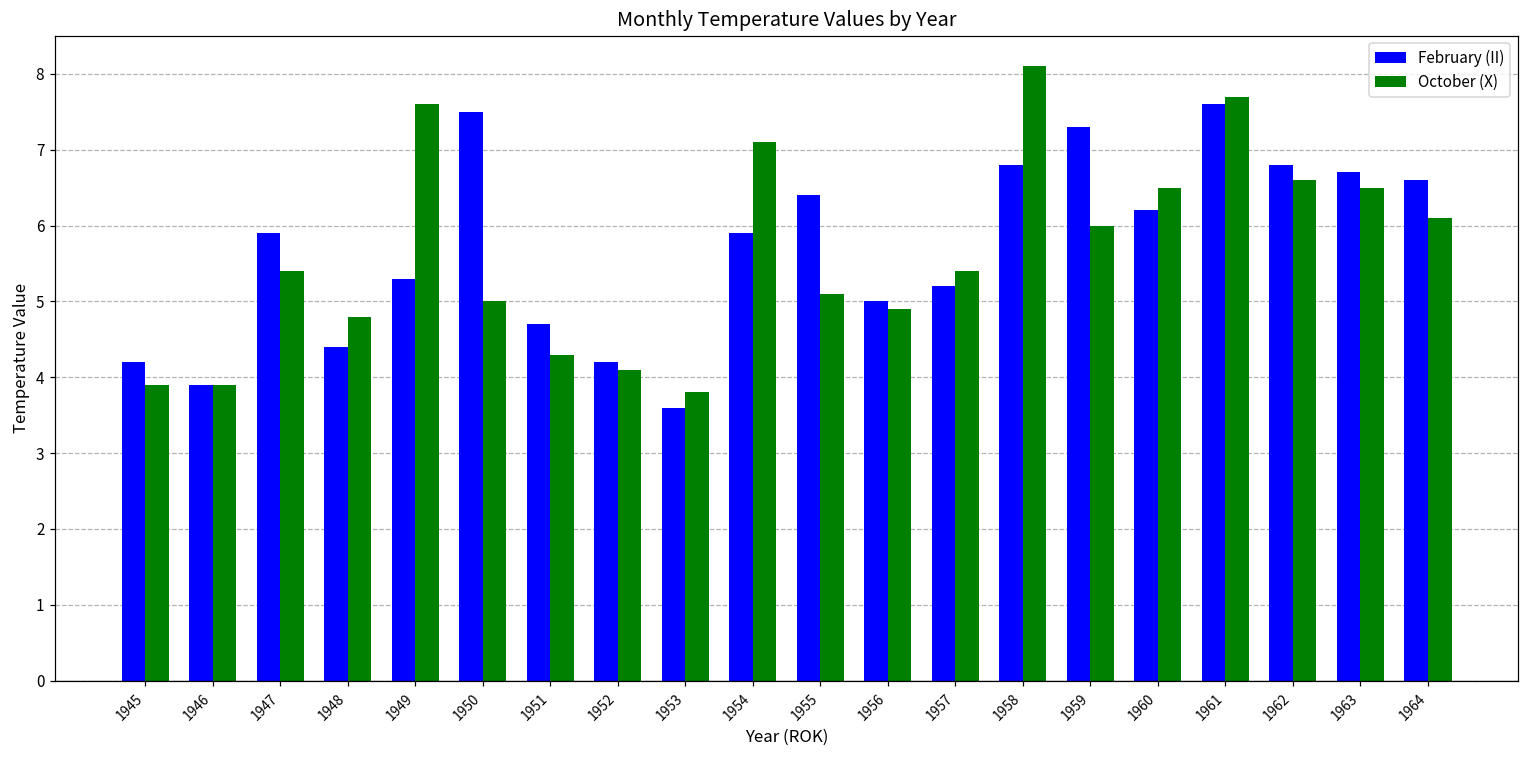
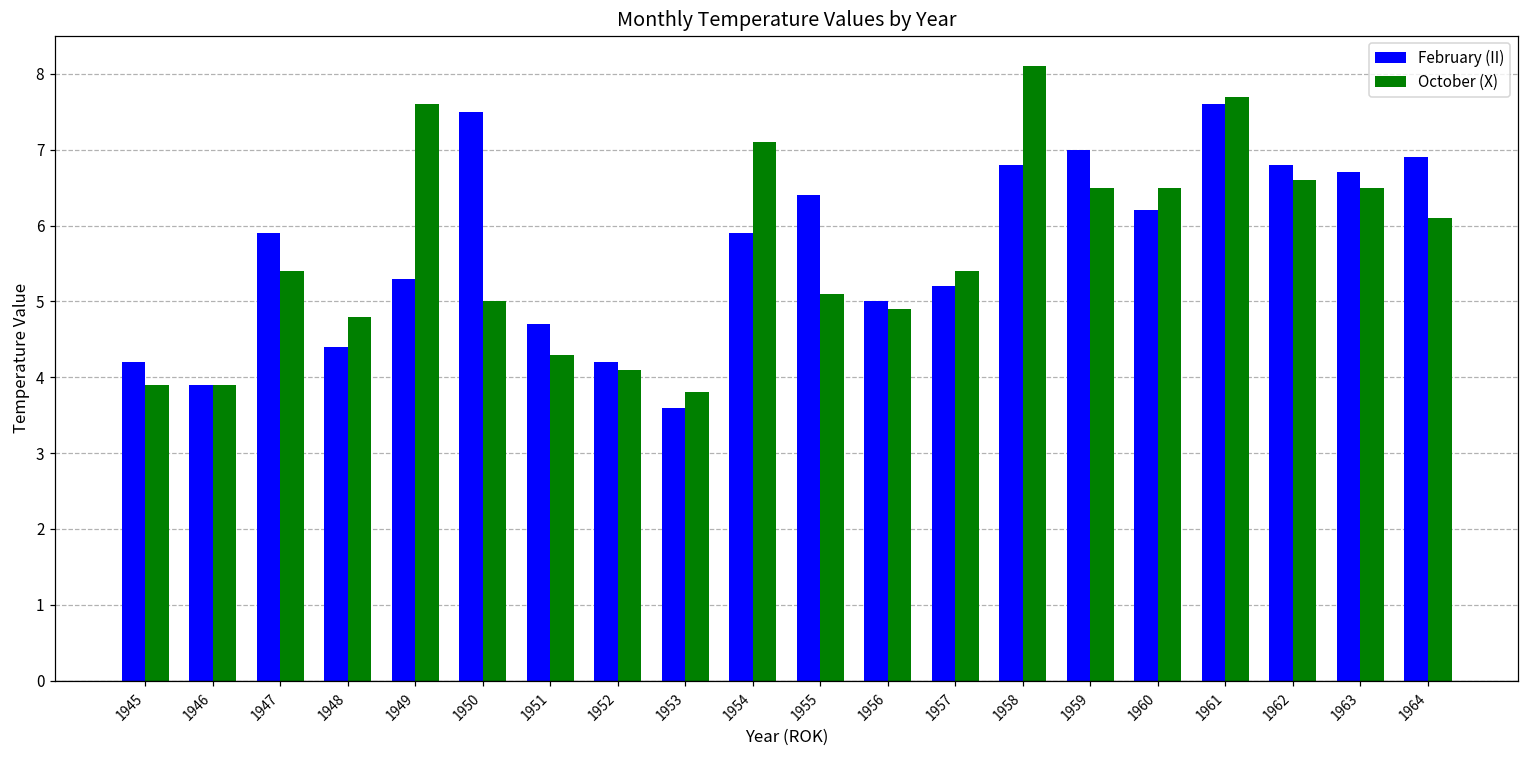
February (II), 1959: 7.3 -> 7.0
October (X), 1959: 6.0 -> 6.5
February (II), 1964: 6.6 -> 6.9
